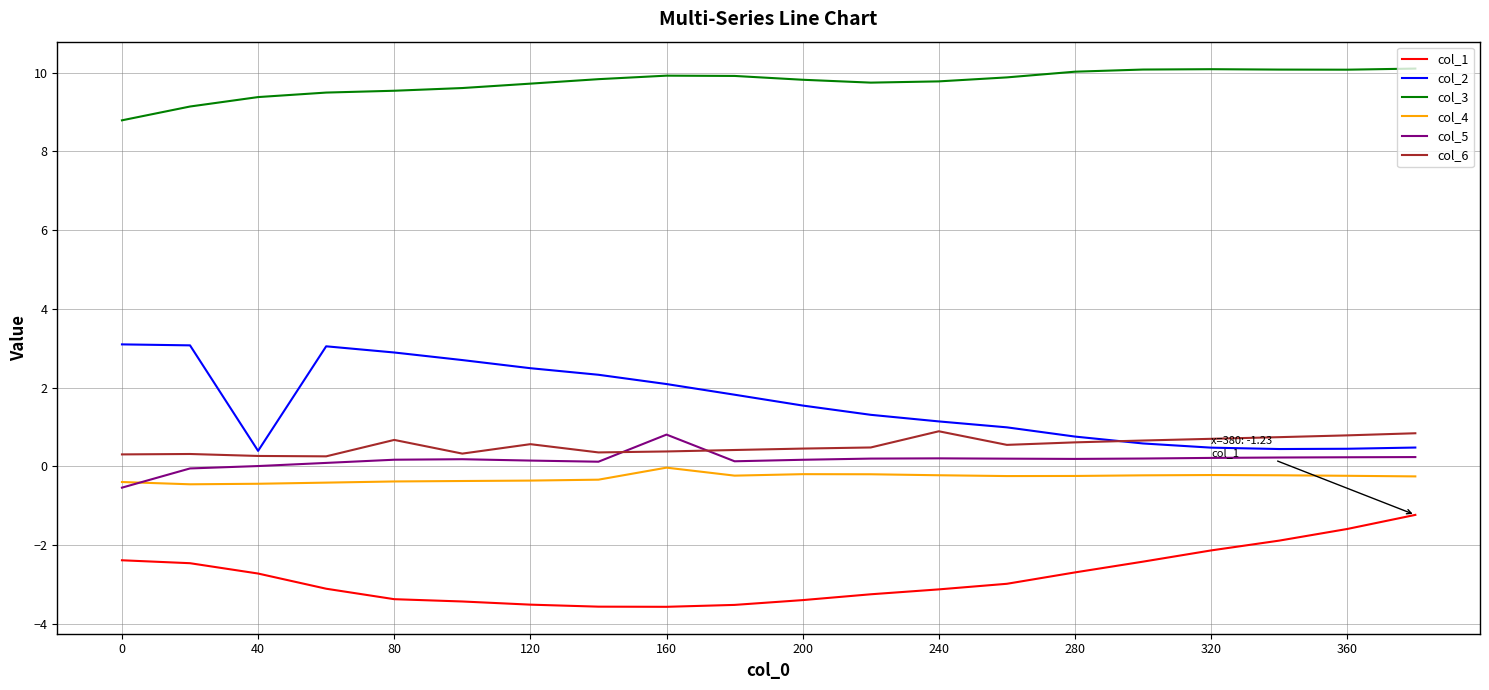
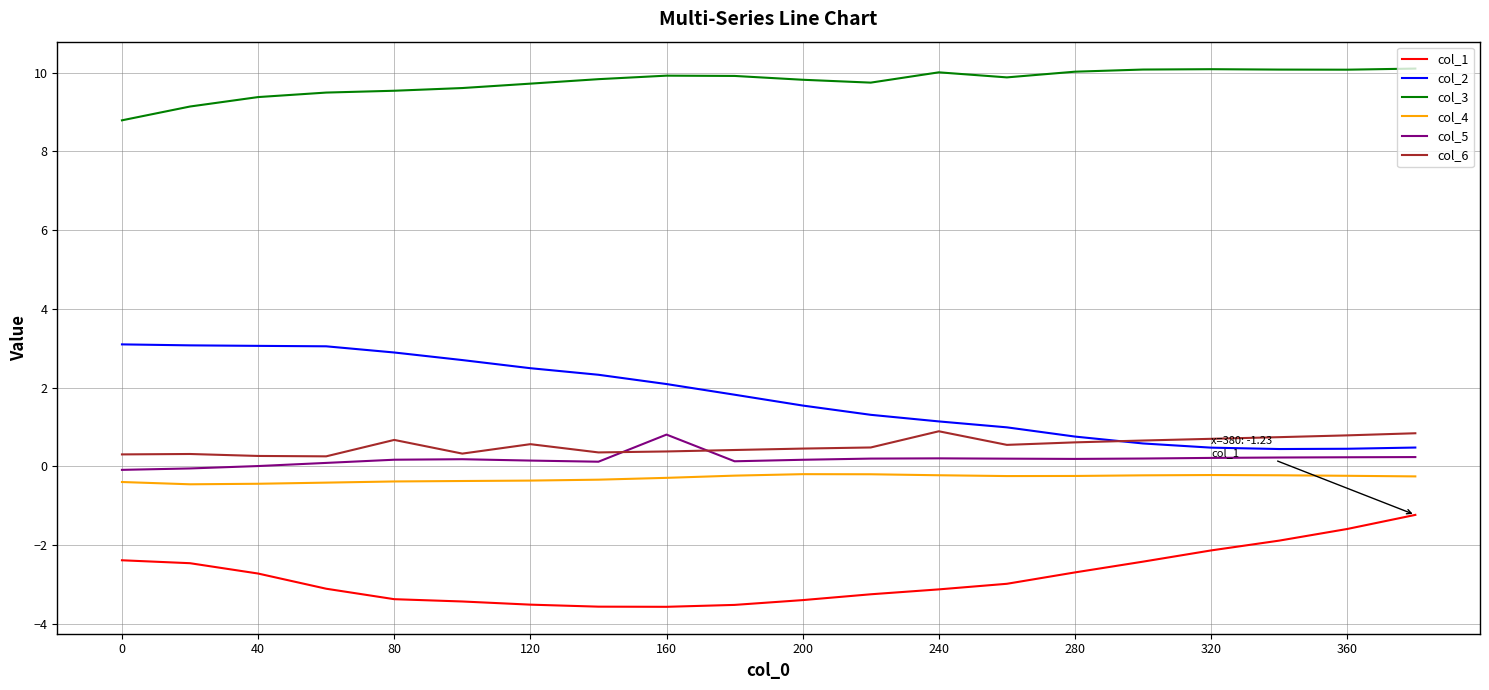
col_5, 0: -0.5 -> -0.1
col_2, 40: 0.4 -> 3.1
col_4, 160: 0.0 -> -0.3
col_3, 240: 9.8 -> 10.0
